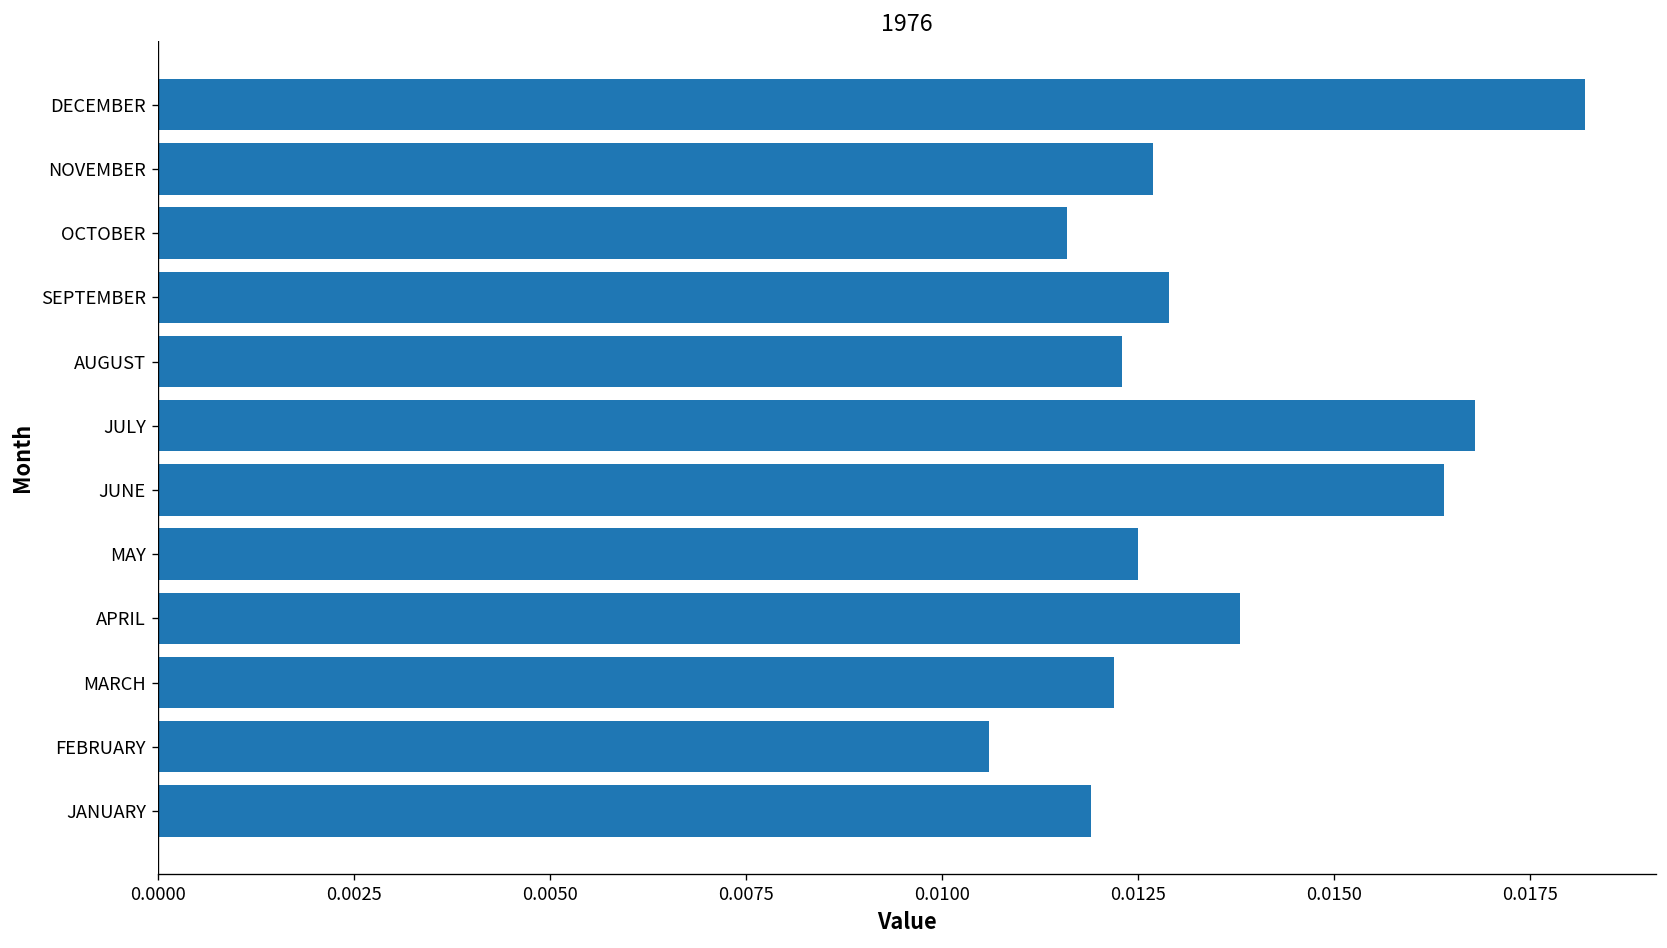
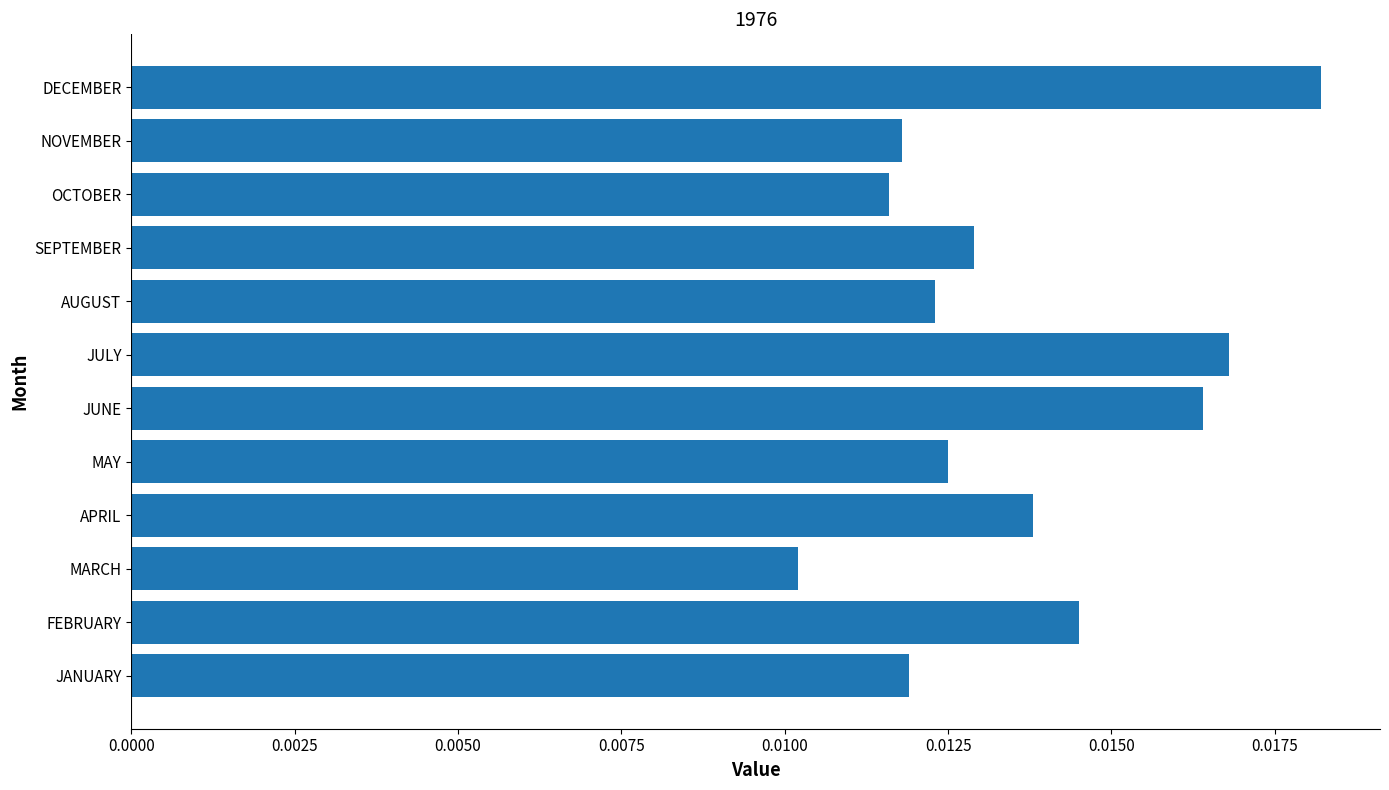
NOVEMBER: 0.0127 -> 0.0118
MARCH: 0.0122 -> 0.0102
FEBRUARY: 0.0106 -> 0.0145
